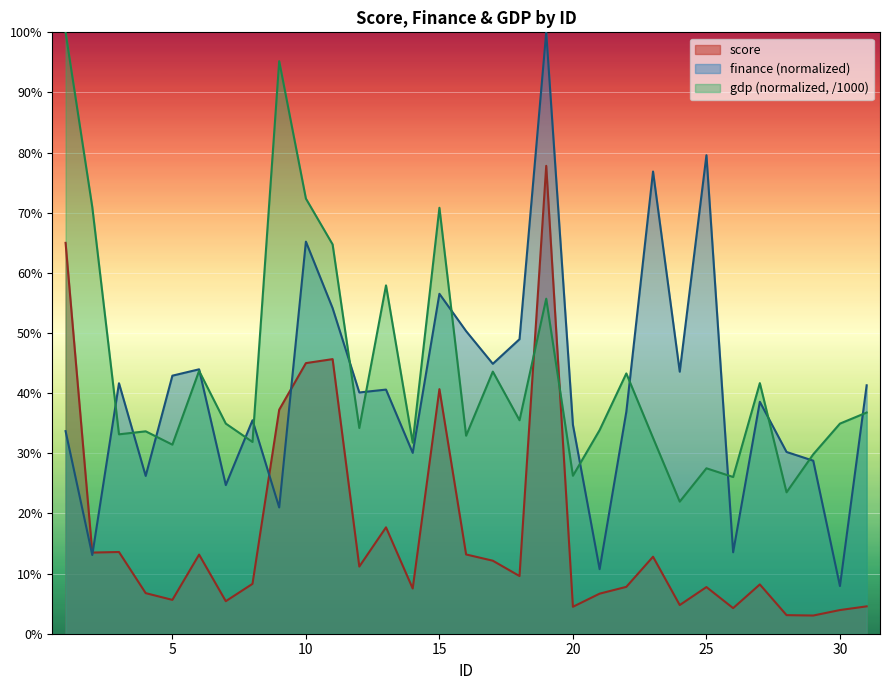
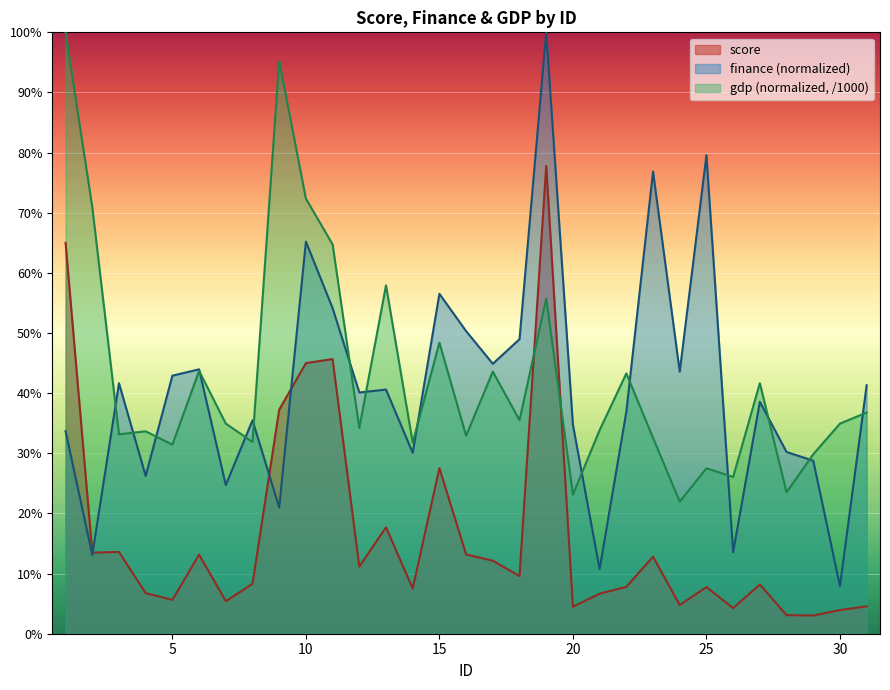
score, 15: 41% -> 28%
gdp (normalized, /1000), 15: 71% -> 48%
gdp (normalized, /1000), 20: 26% -> 23%
